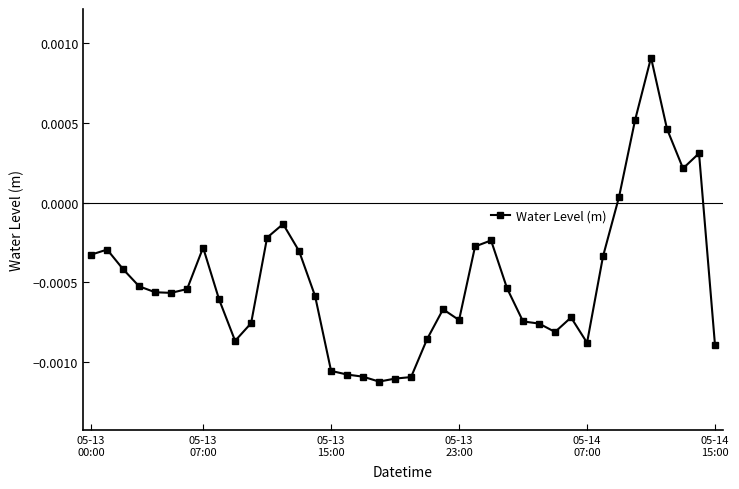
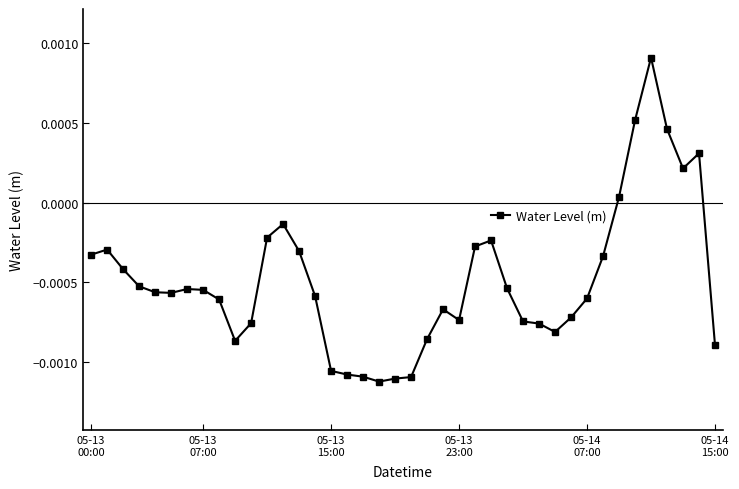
05-13 07:00: -0.00028 -> -0.00055
05-14 07:00: -0.00088 -> -0.00060
